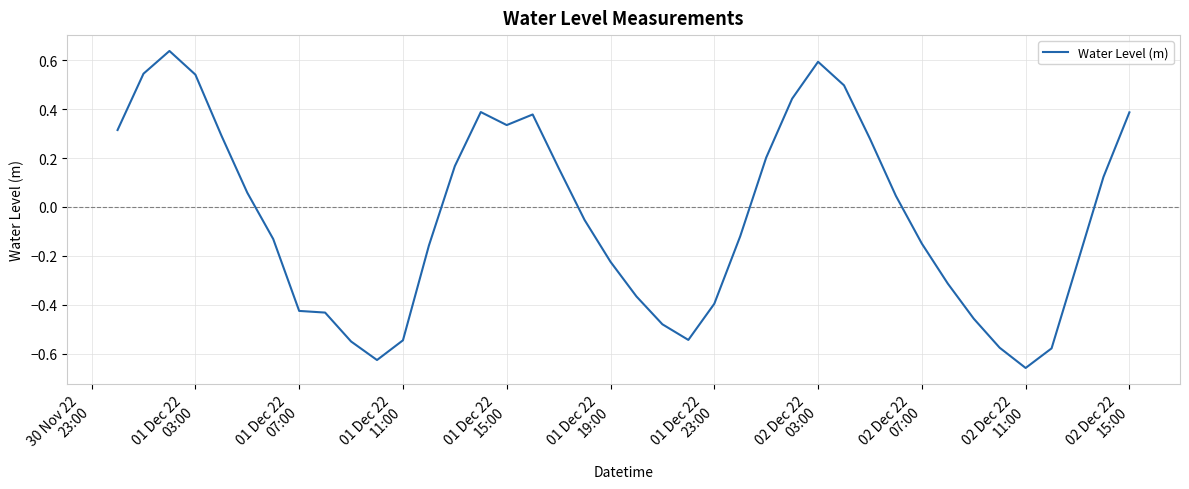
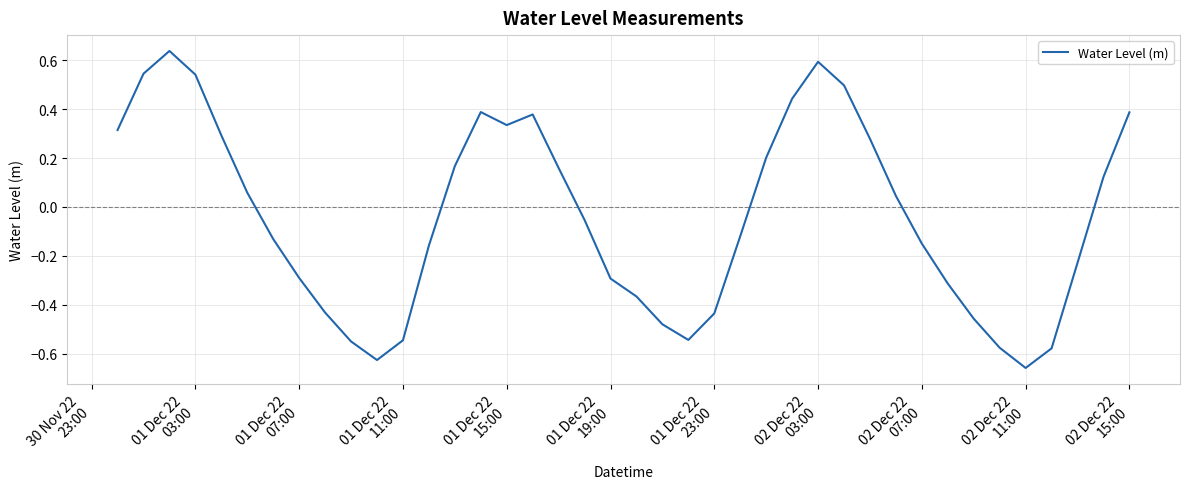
01 Dec 22 07:00: -0.43 -> -0.29
01 Dec 22 19:00: -0.22 -> -0.29
01 Dec 22 23:00: -0.40 -> -0.44
